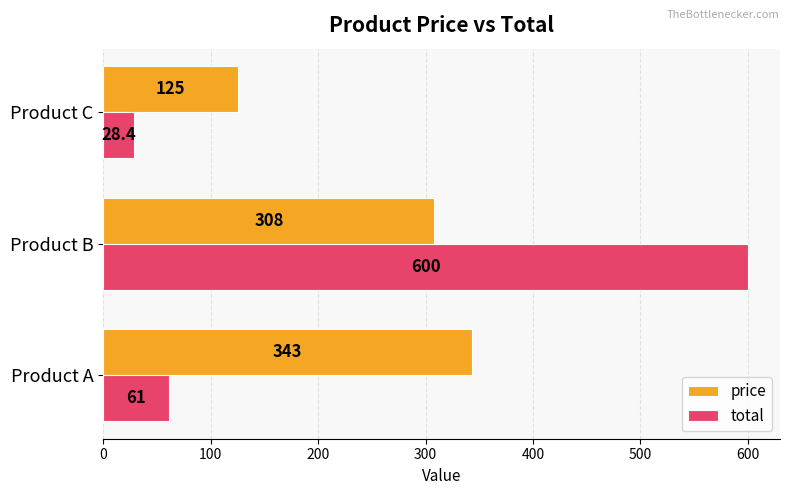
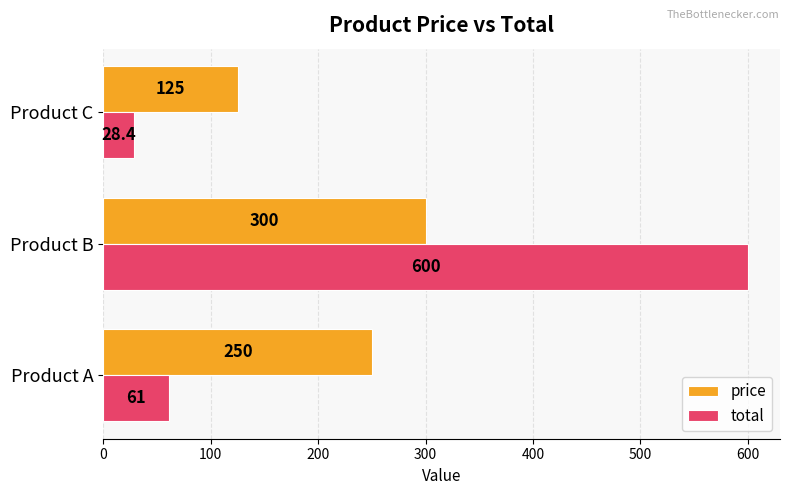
price, Product B: 308 -> 300
price, Product A: 343 -> 250
